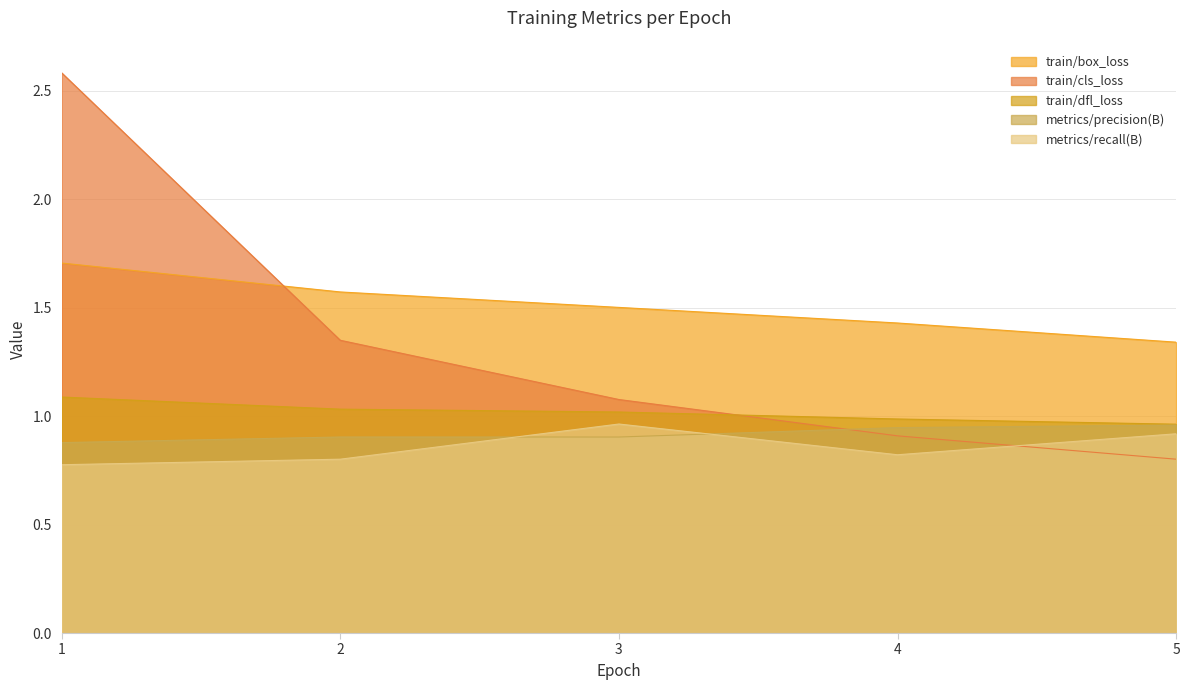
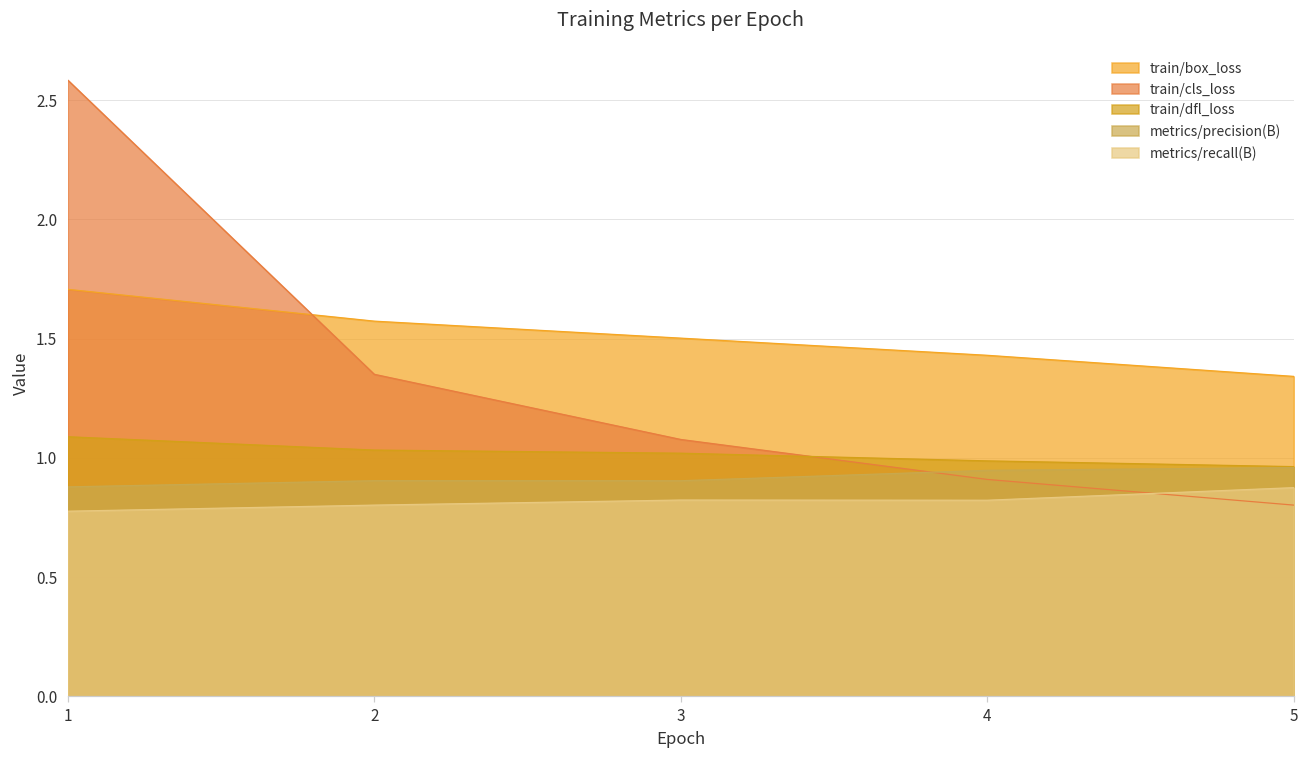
metrics/recall(B), 3: 0.96 -> 0.82
metrics/recall(B), 5: 0.92 -> 0.87
